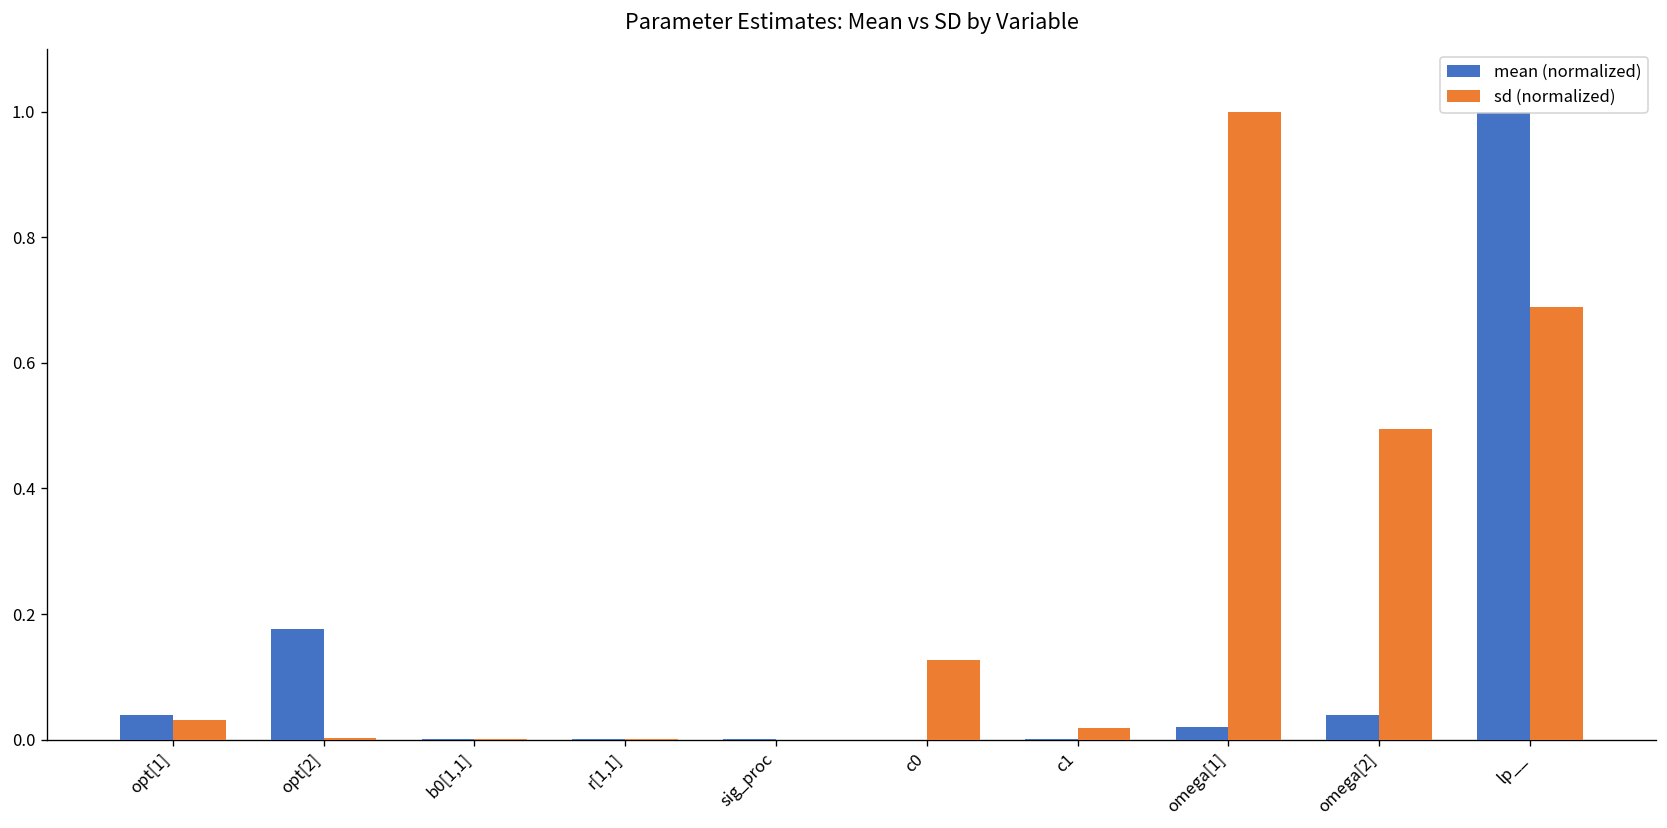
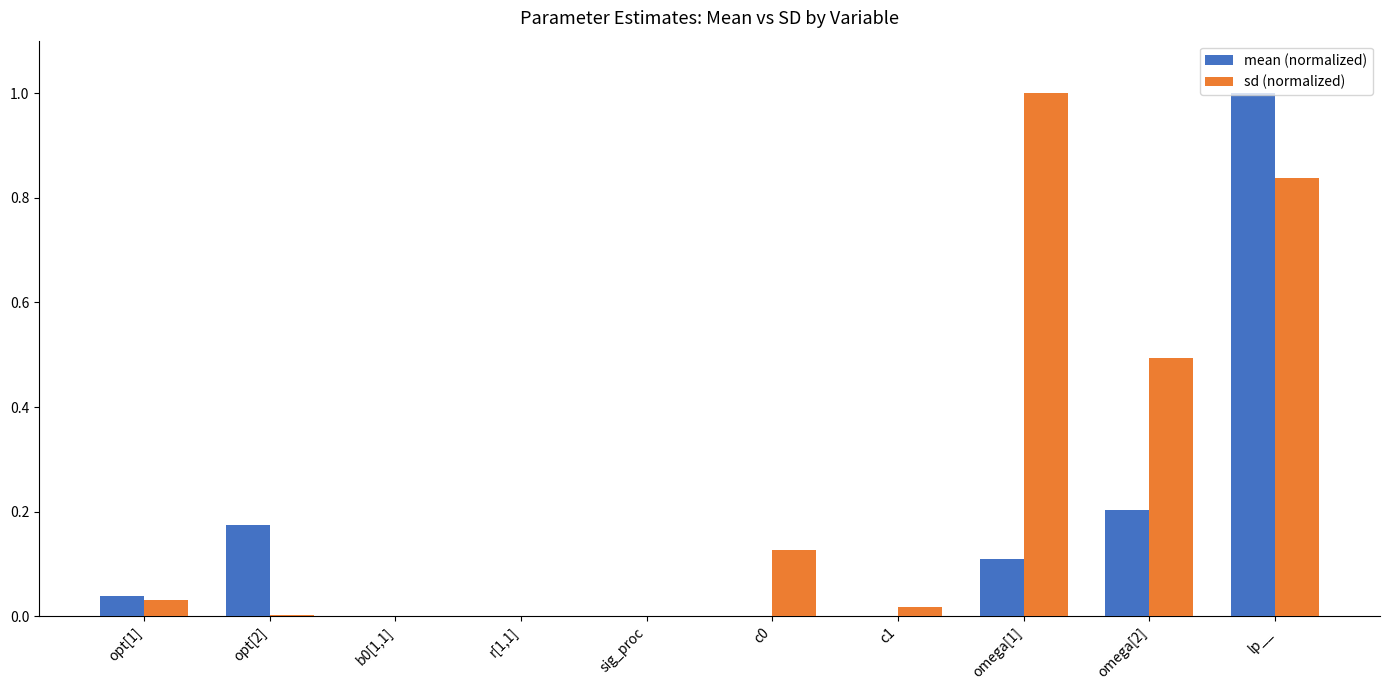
mean (normalized), omega[1]: 0.02 -> 0.11
mean (normalized), omega[2]: 0.04 -> 0.20
sd (normalized), lp__: 0.69 -> 0.84
